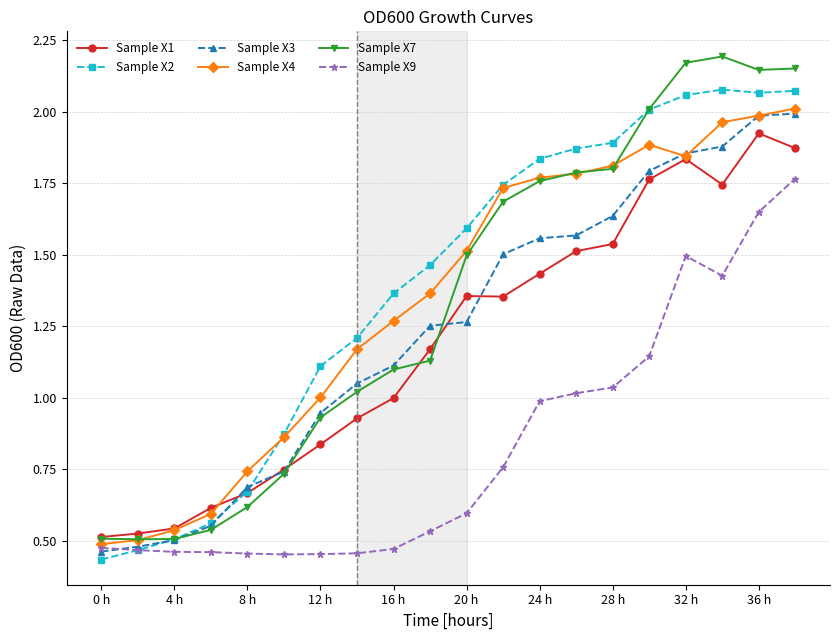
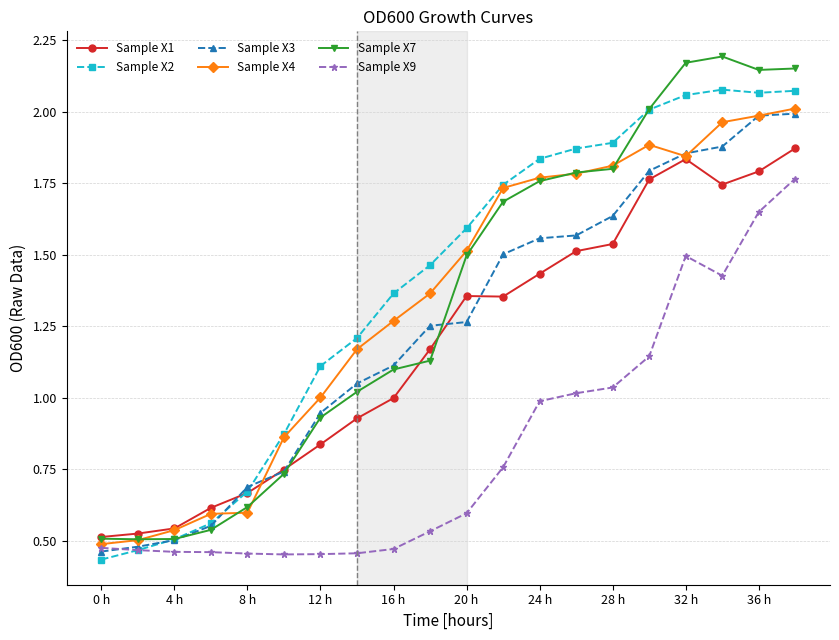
Sample X4, 8 h: 0.74 -> 0.60
Sample X1, 36 h: 1.93 -> 1.79
